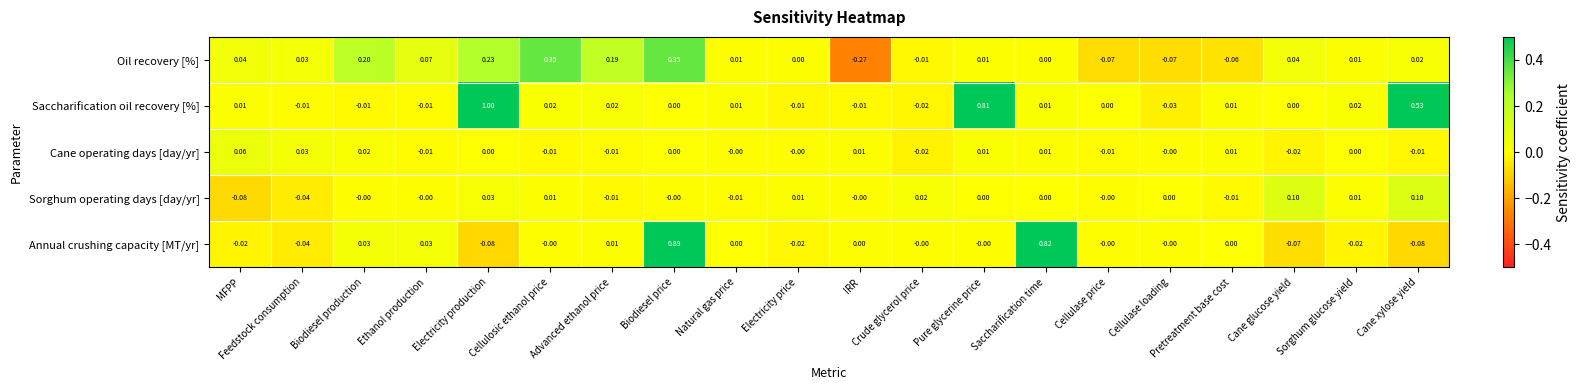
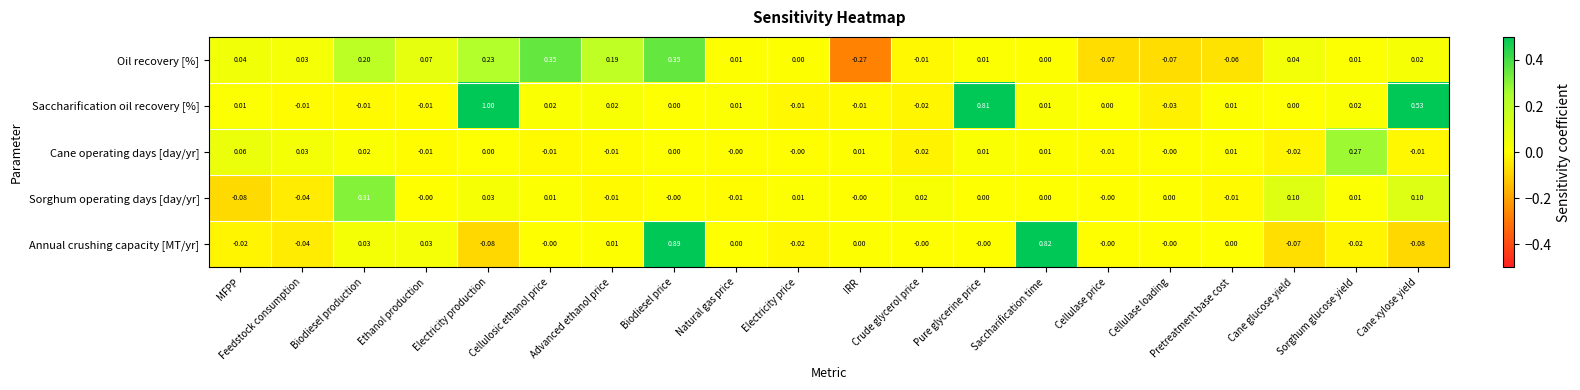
Cane operating days [day/yr], Sorghum glucose yield: 0.00 -> 0.27
Sorghum operating days [day/yr], Biodiesel production: -0.00 -> 0.31
